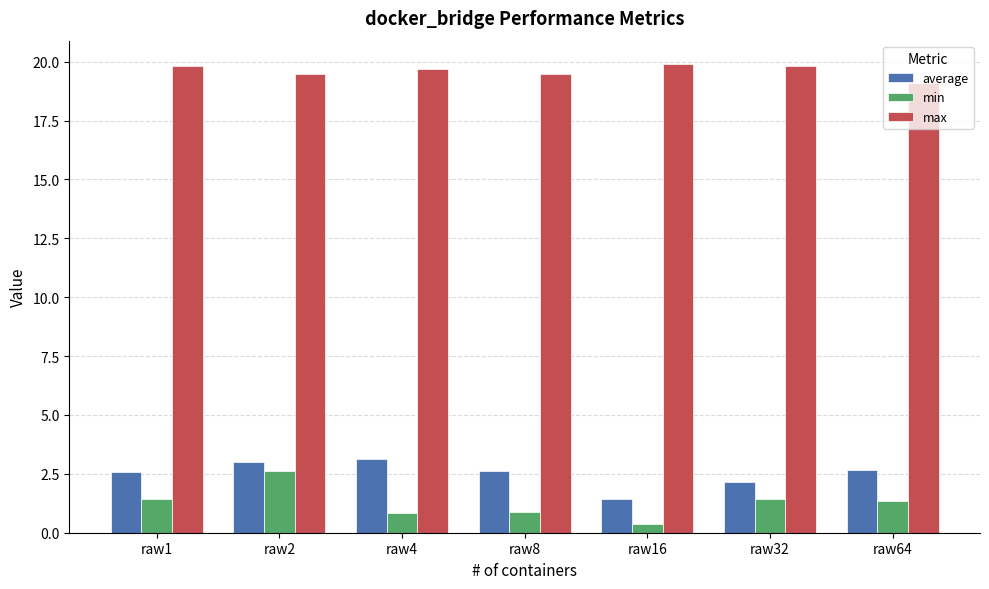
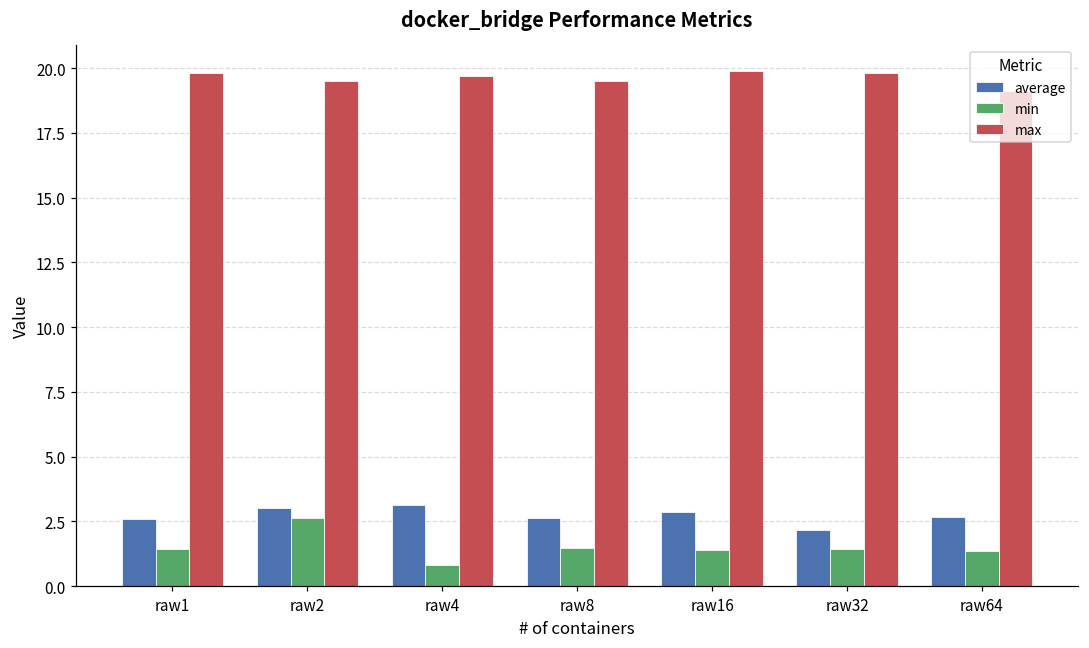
min, raw8: 0.9 -> 1.5
average, raw16: 1.4 -> 2.9
min, raw16: 0.4 -> 1.4
